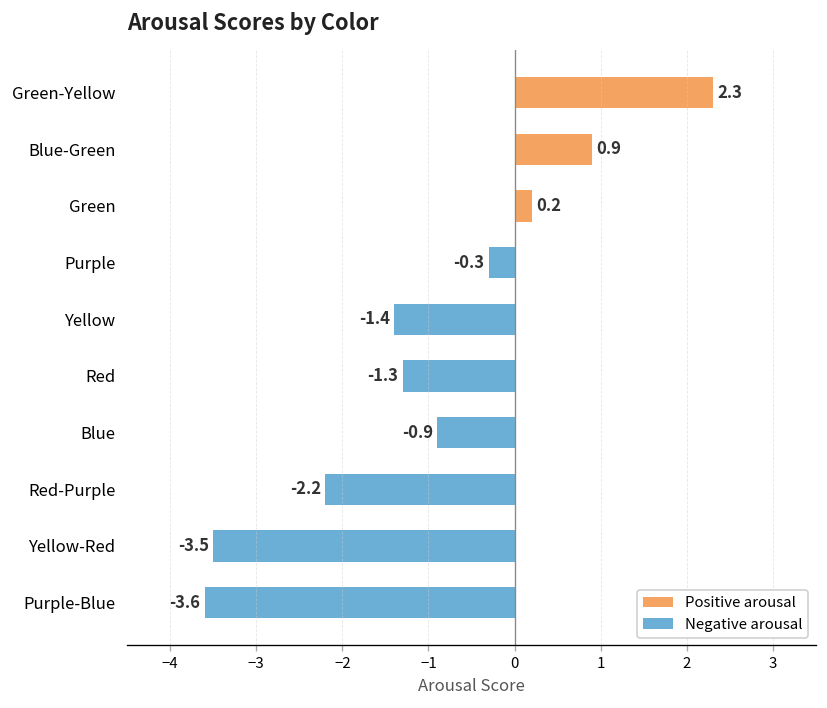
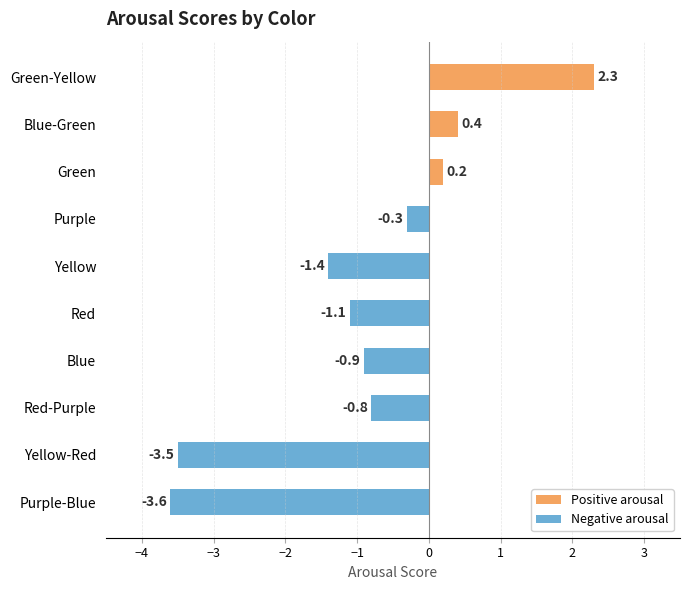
Positive arousal, Blue-Green: 0.9 -> 0.4
Negative arousal, Red: -1.3 -> -1.1
Negative arousal, Red-Purple: -2.2 -> -0.8
